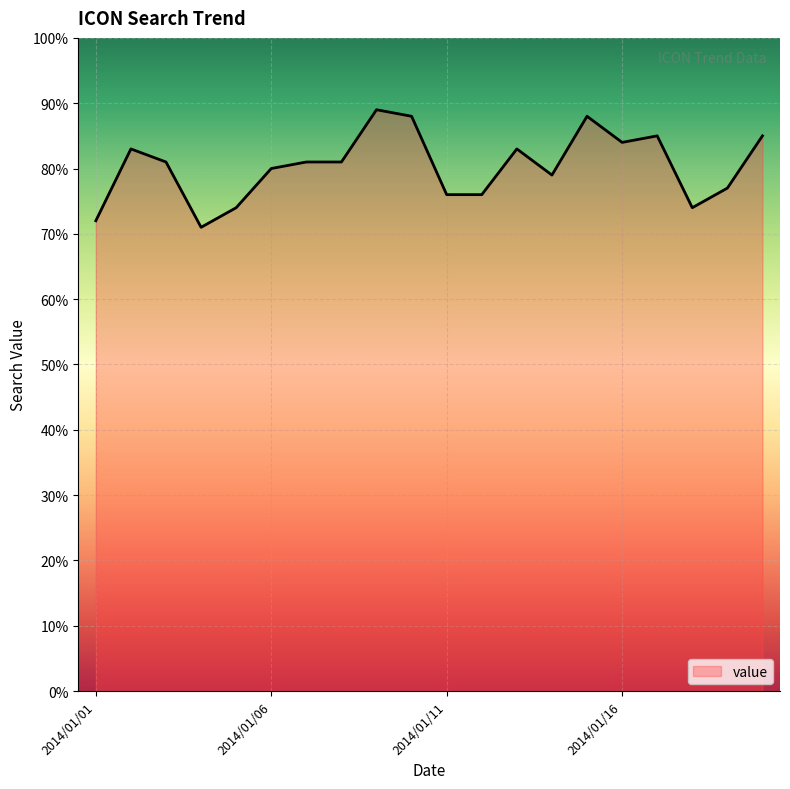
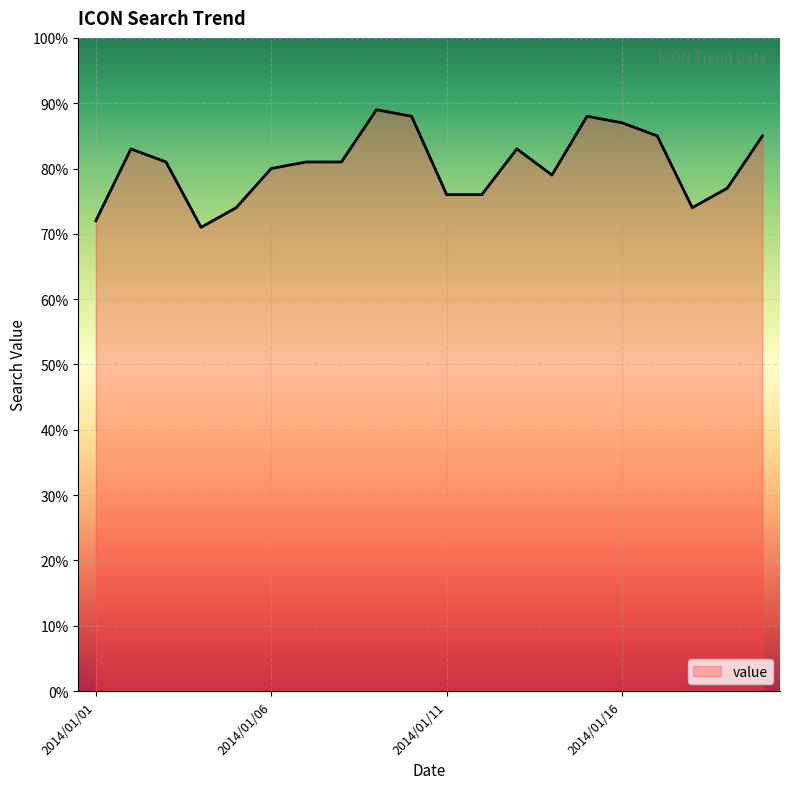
2014/01/16: 84% -> 87%
